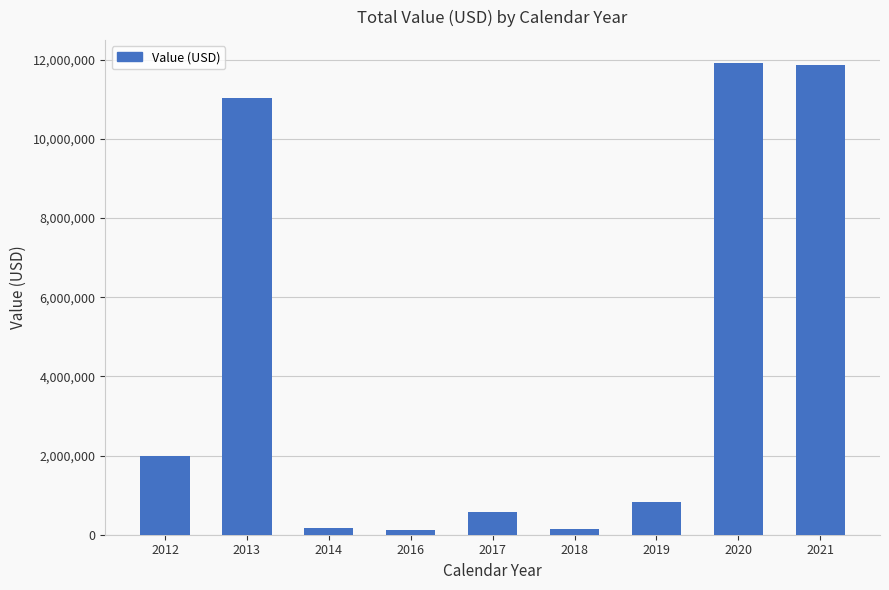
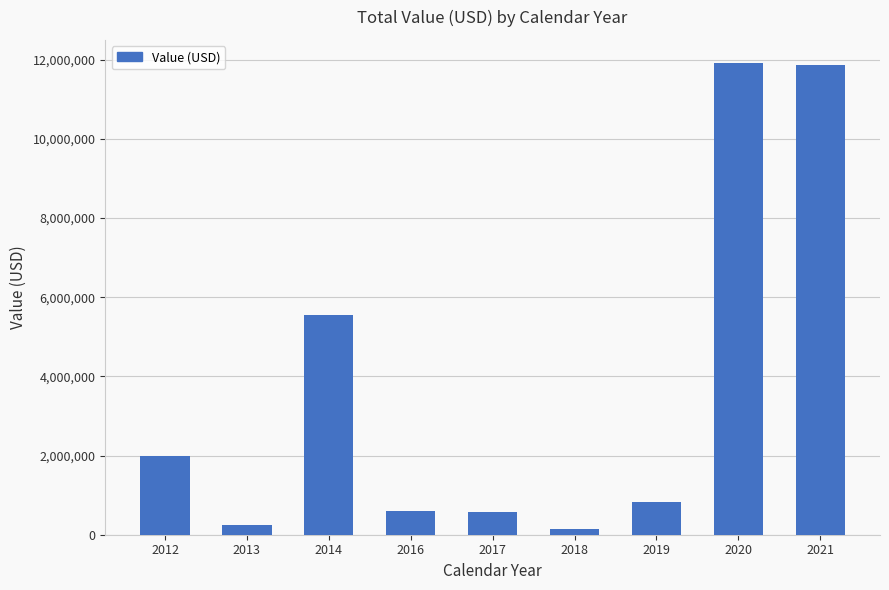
2013: 11,000,000 -> 200,000
2014: 200,000 -> 5,600,000
2016: 100,000 -> 600,000
